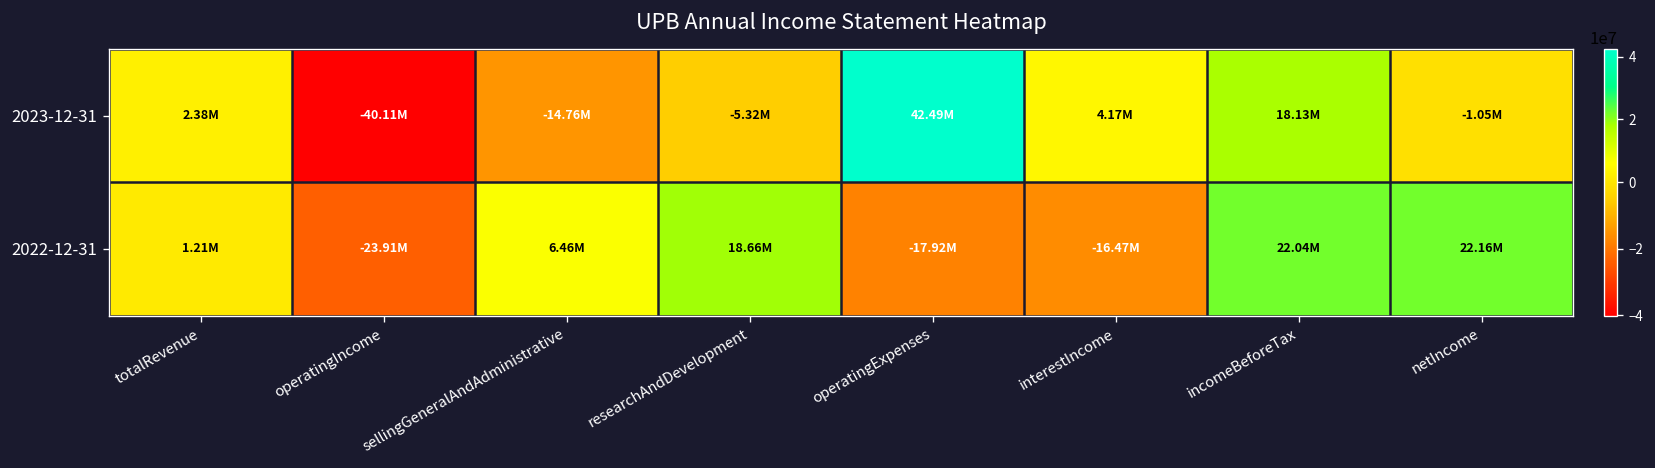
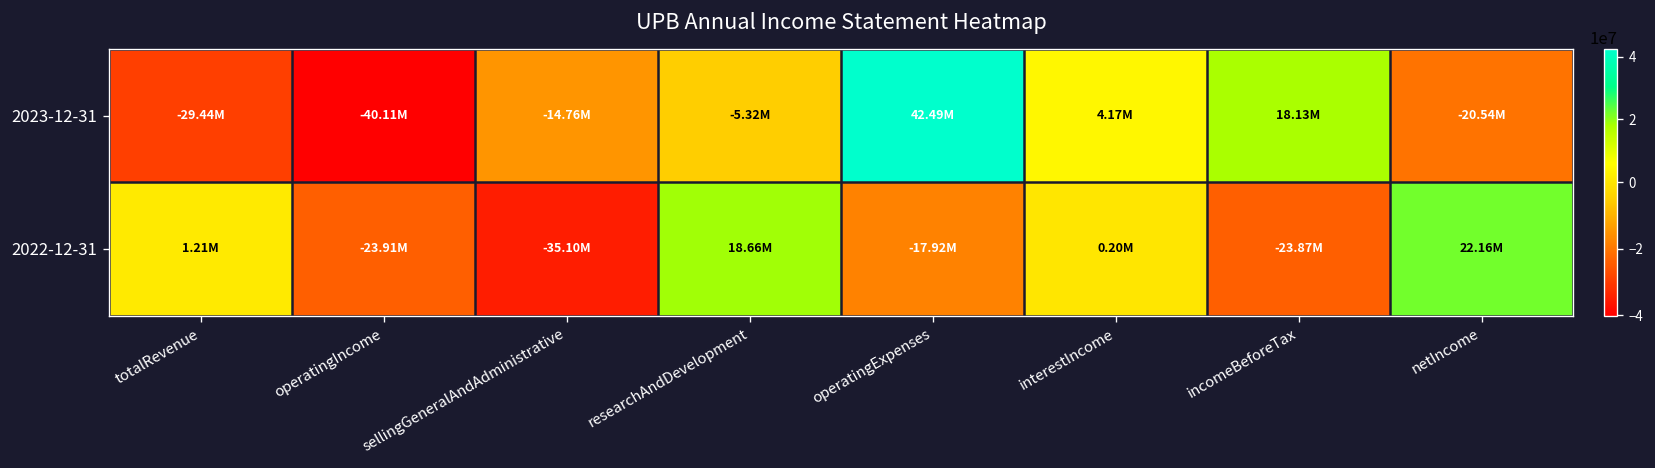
2023-12-31, totalRevenue: 2.38M -> -29.44M
2023-12-31, netIncome: -1.05M -> -20.54M
2022-12-31, sellingGeneralAndAdministrative: 6.46M -> -35.10M
2022-12-31, interestIncome: -16.47M -> 0.20M
2022-12-31, incomeBeforeTax: 22.04M -> -23.87M
